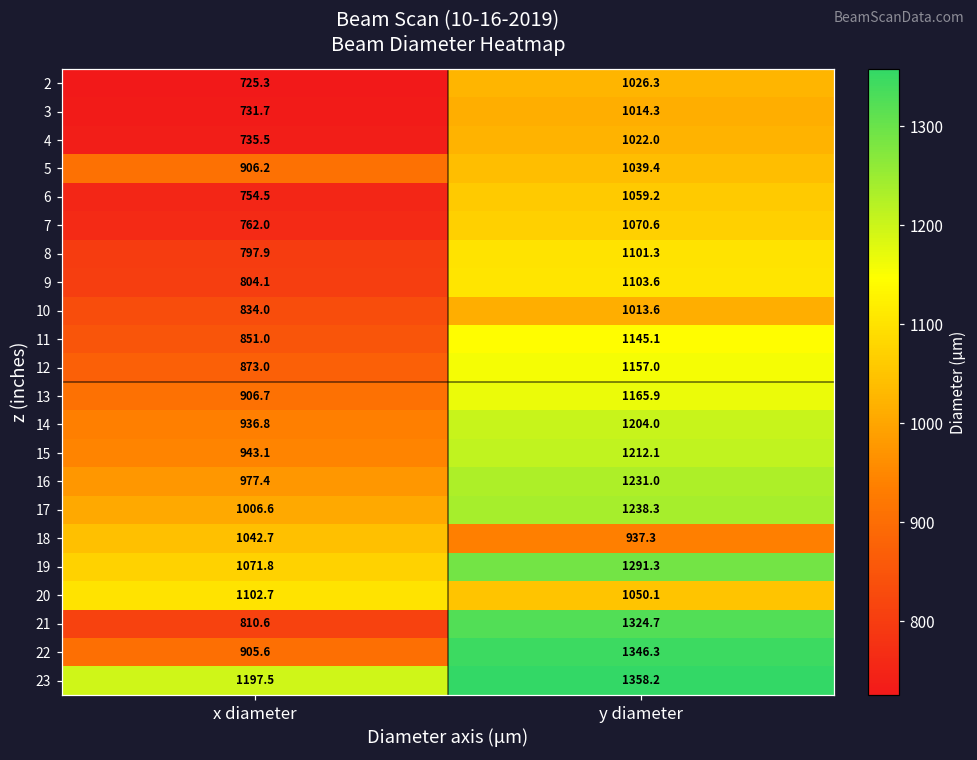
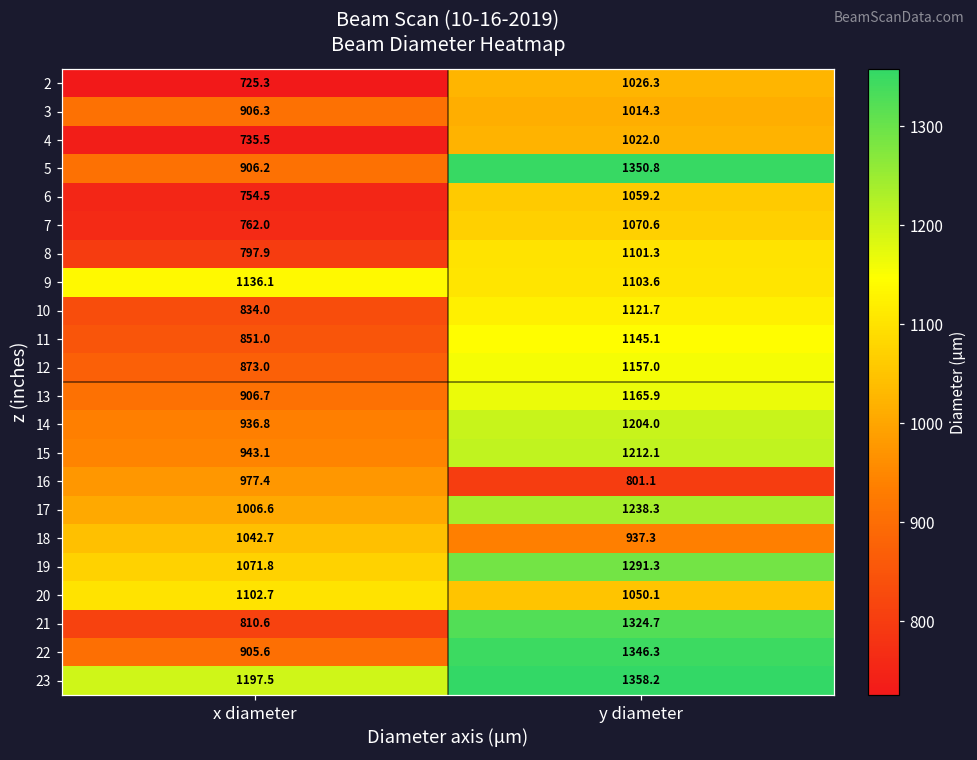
3, x diameter: 731.7 -> 906.3
5, y diameter: 1039.4 -> 1350.8
9, x diameter: 804.1 -> 1136.1
10, y diameter: 1013.6 -> 1121.7
16, y diameter: 1231.0 -> 801.1
